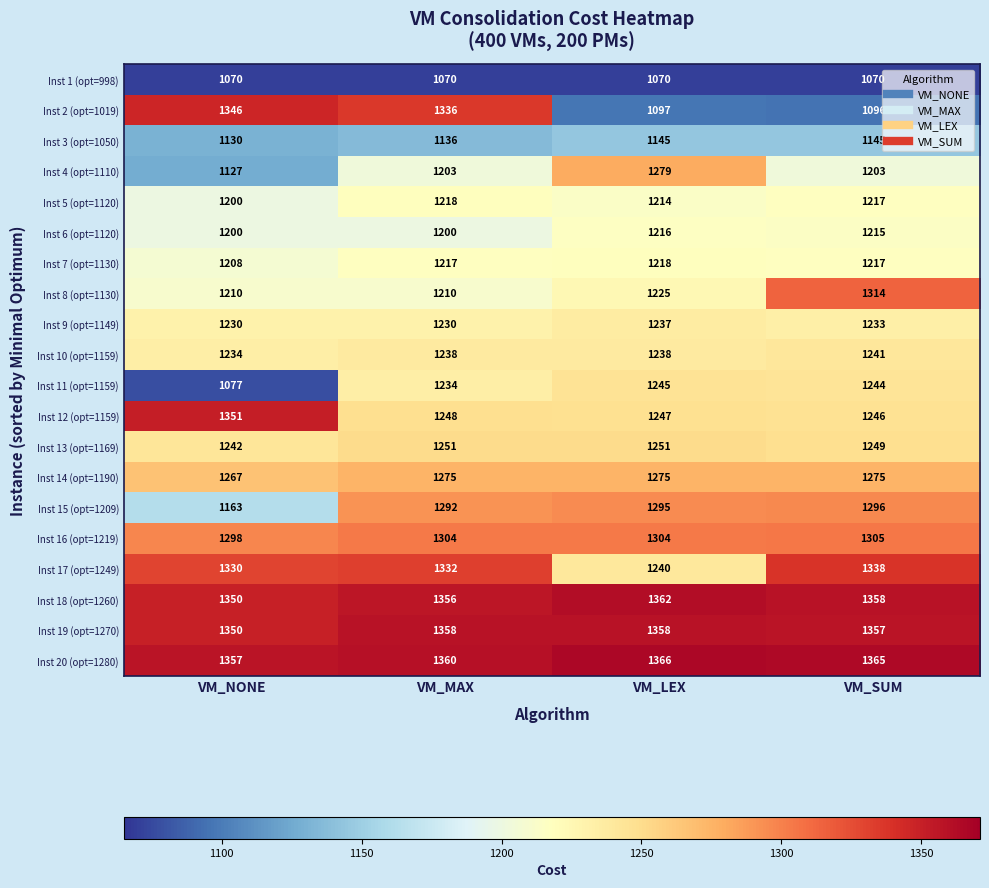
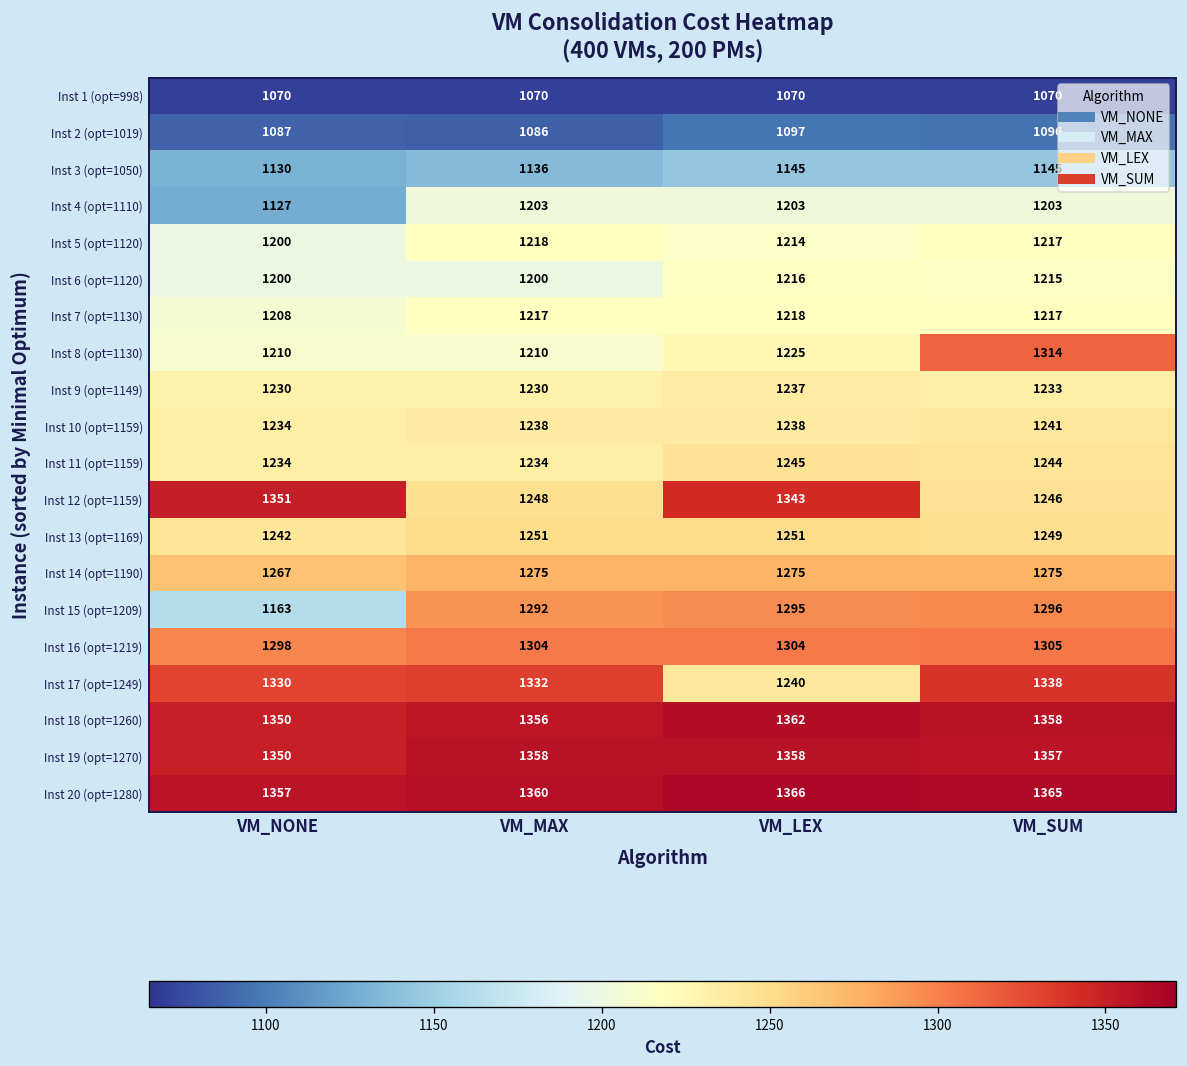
Inst 2 (opt=1019), VM_NONE: 1346 -> 1087
Inst 2 (opt=1019), VM_MAX: 1336 -> 1086
Inst 4 (opt=1110), VM_LEX: 1279 -> 1203
Inst 11 (opt=1159), VM_NONE: 1077 -> 1234
Inst 12 (opt=1159), VM_LEX: 1247 -> 1343
